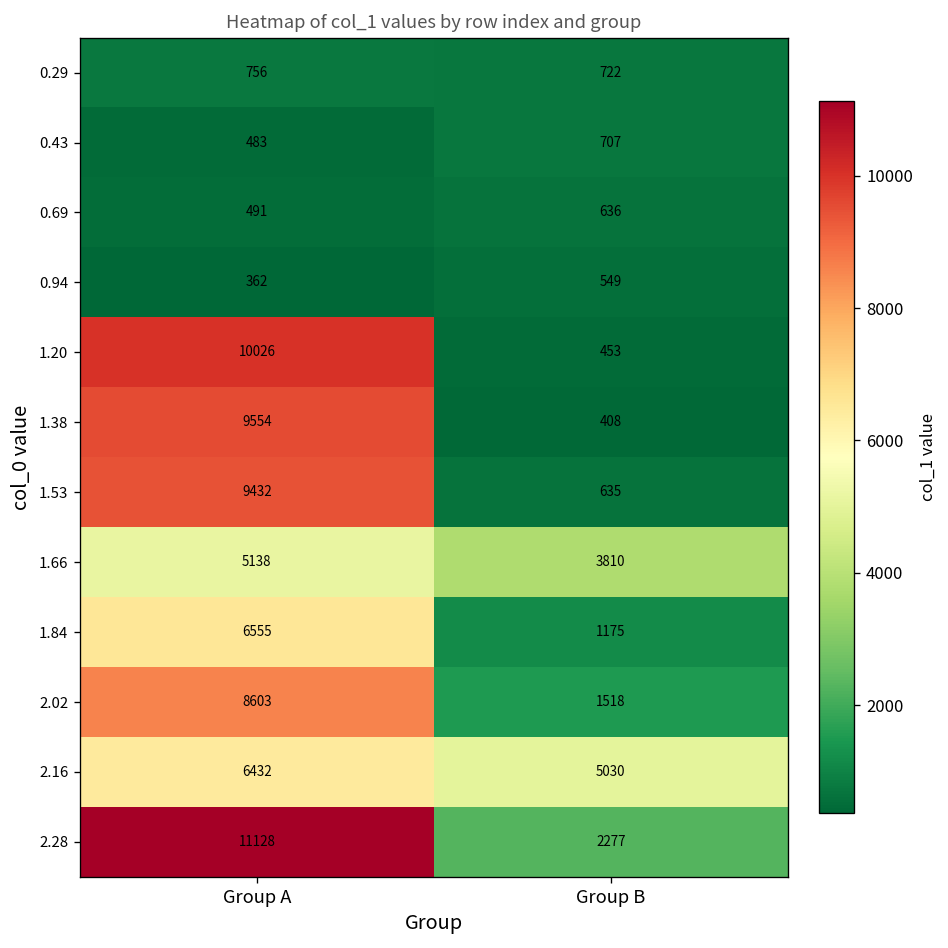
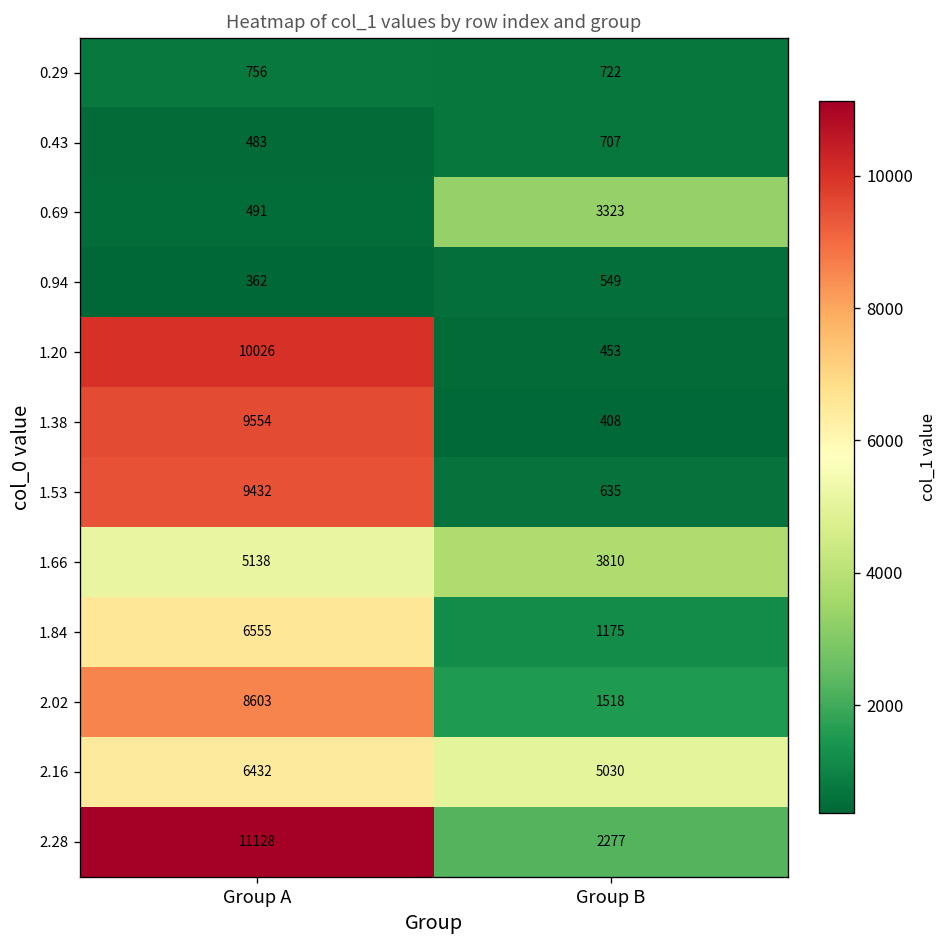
0.69, Group B: 636 -> 3323
